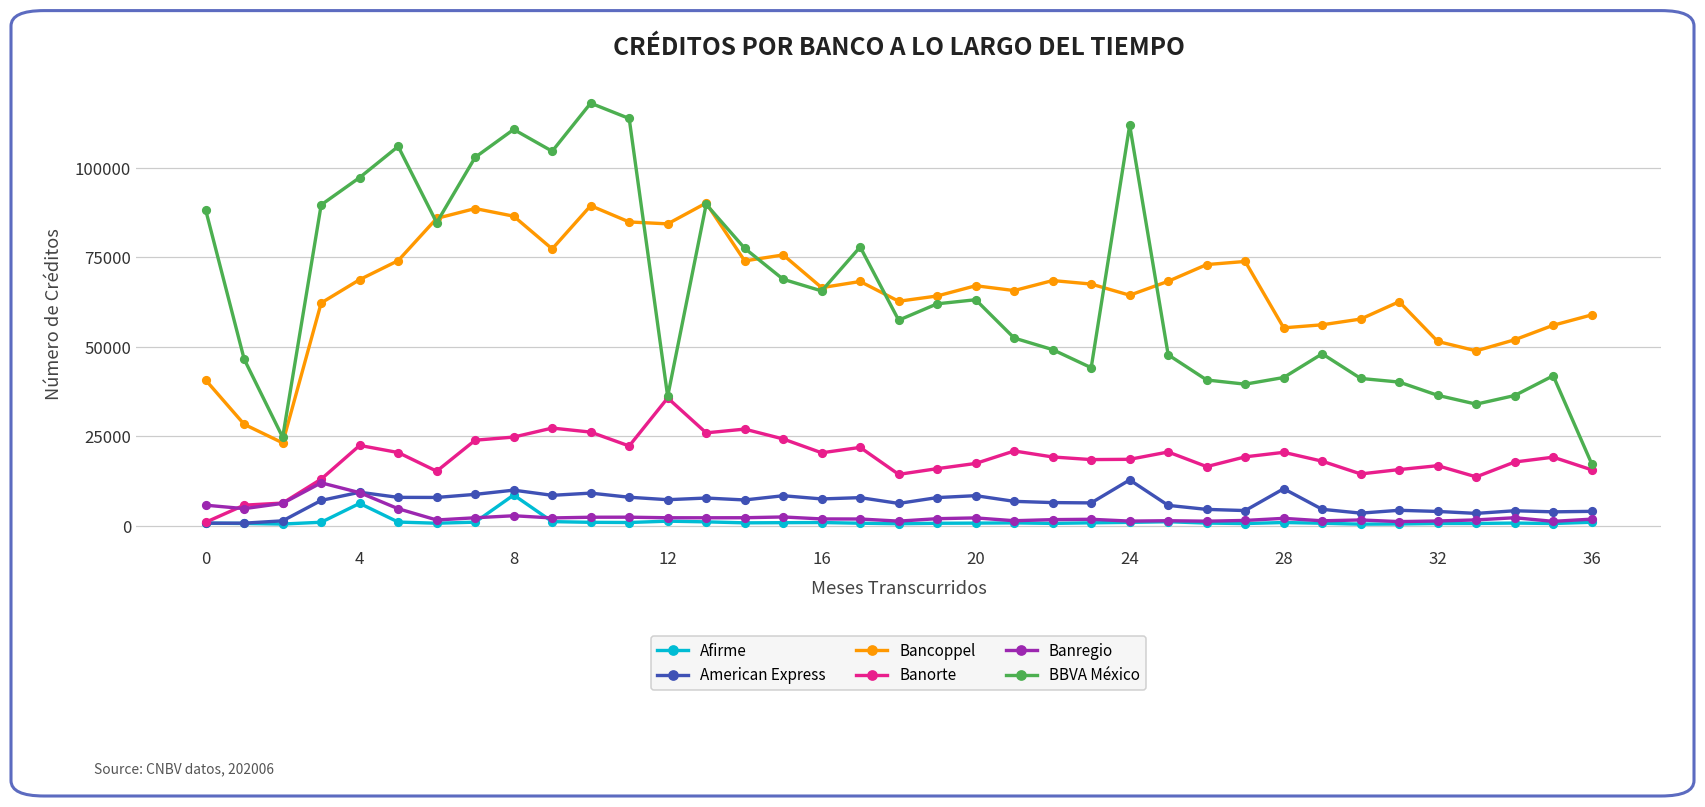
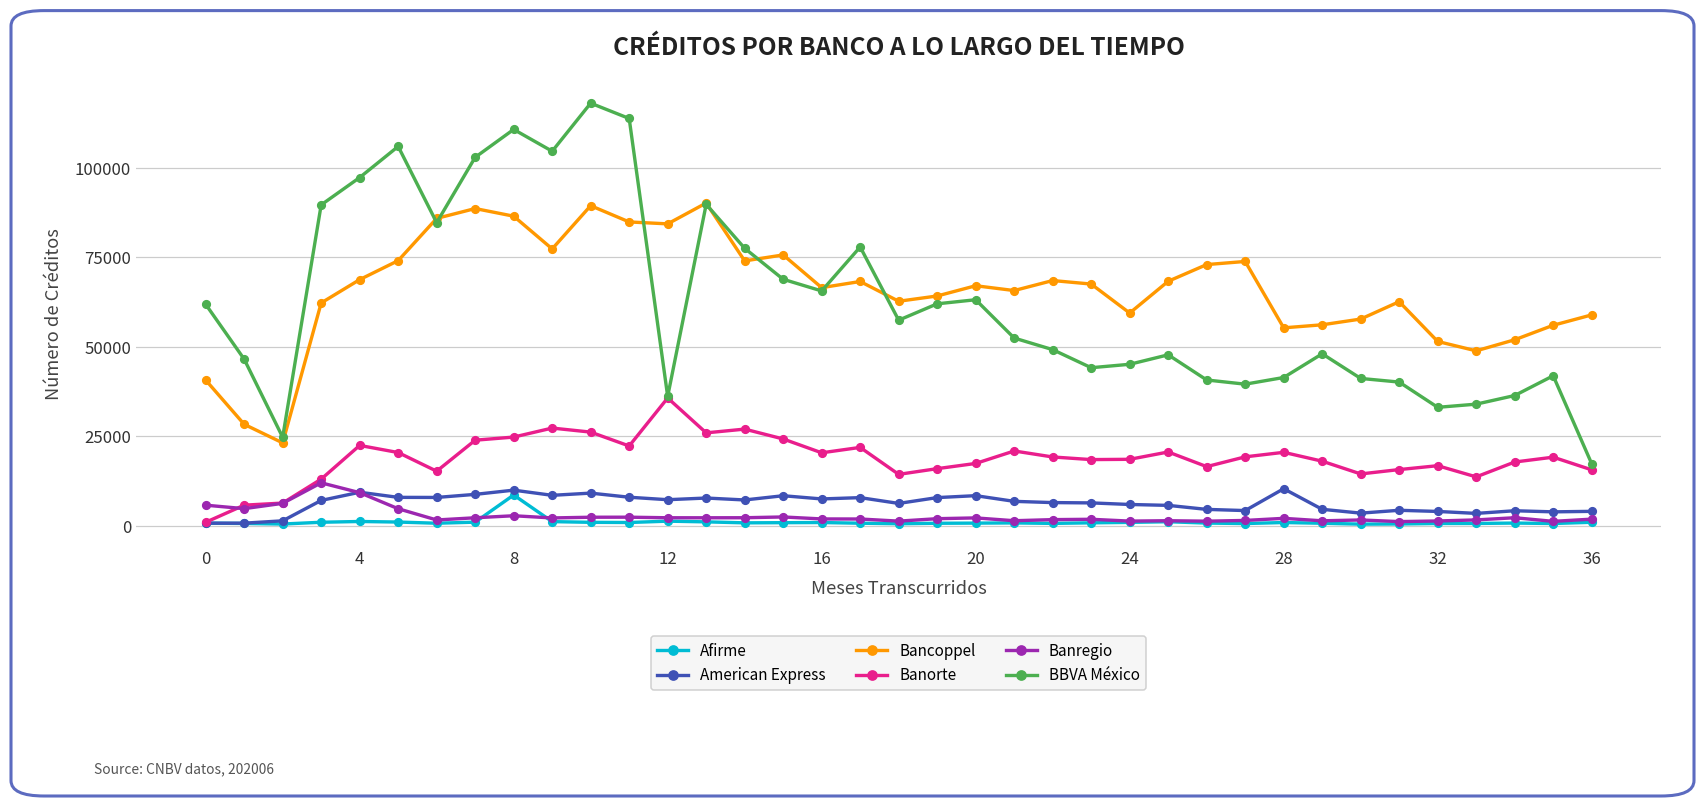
BBVA México, 0: 88000 -> 62000
Afirme, 4: 6000 -> 1000
American Express, 24: 13000 -> 6000
Bancoppel, 24: 64000 -> 59000
BBVA México, 24: 112000 -> 45000
BBVA México, 32: 36000 -> 33000
